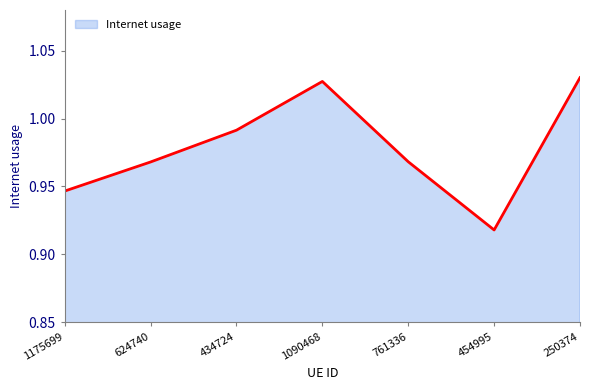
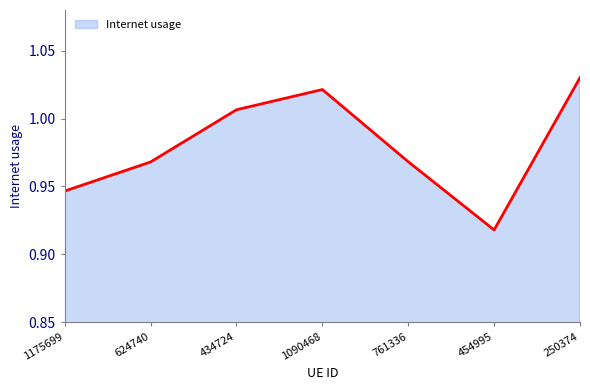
434724: 0.991 -> 1.006
1090468: 1.027 -> 1.021
